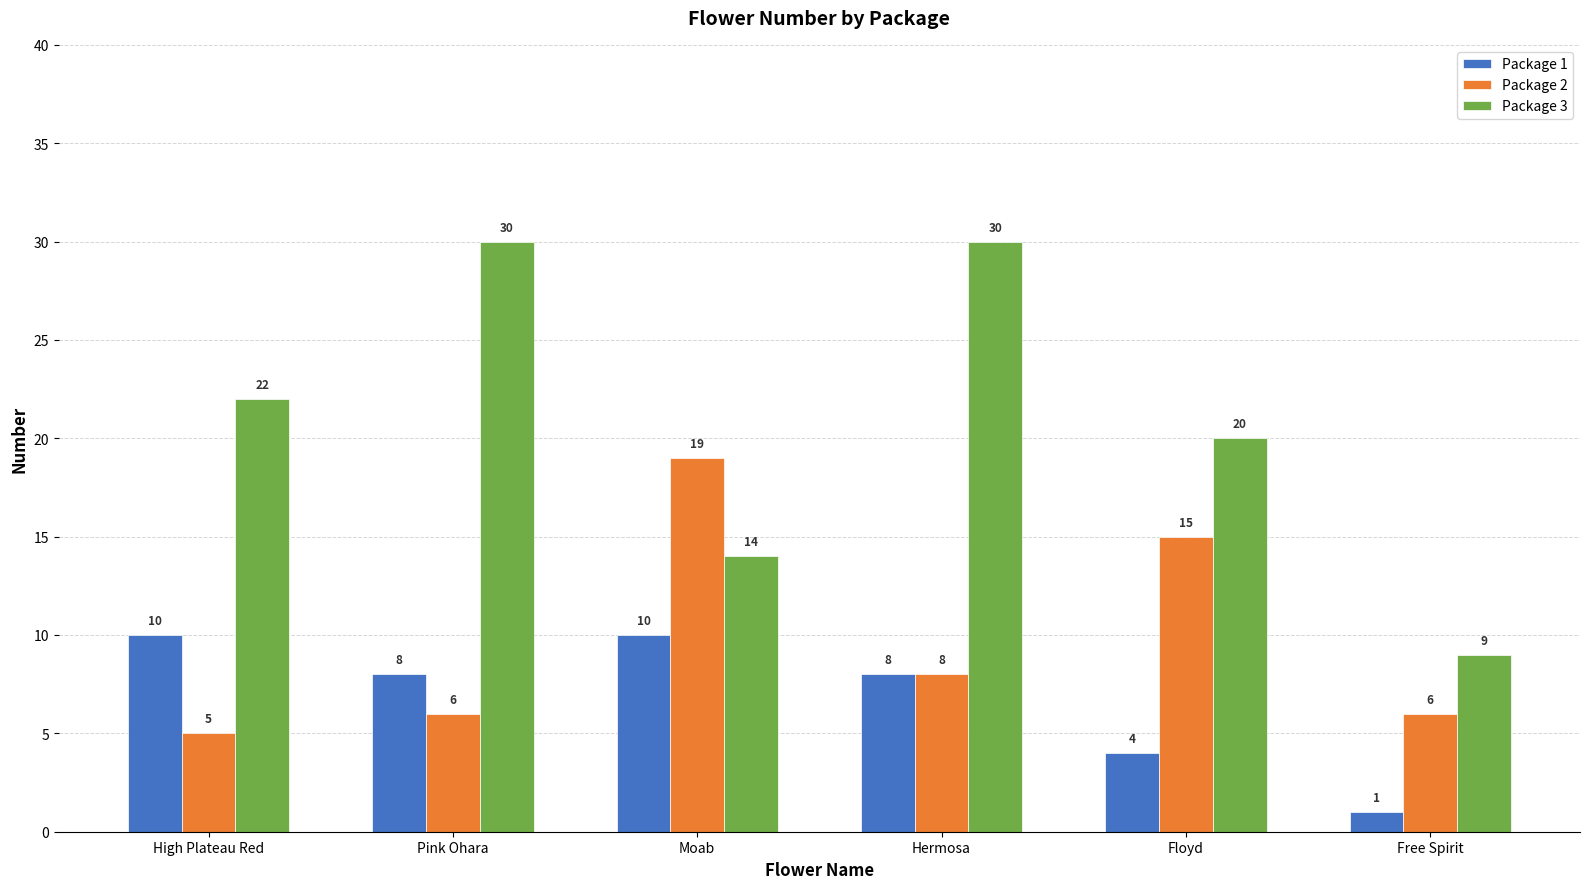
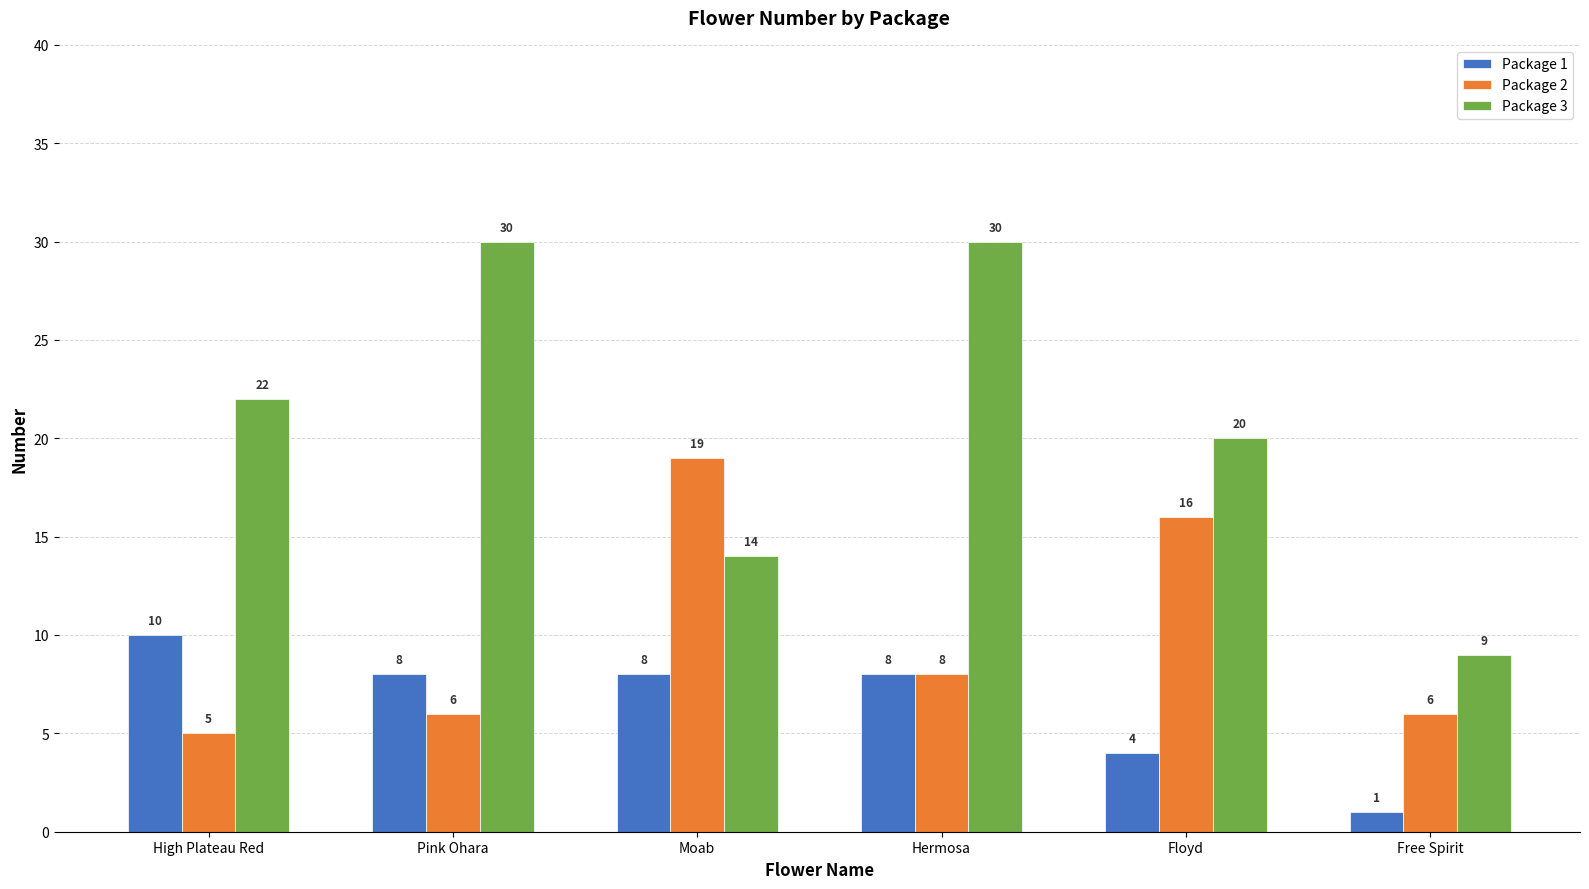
Package 1, Moab: 10 -> 8
Package 2, Floyd: 15 -> 16
